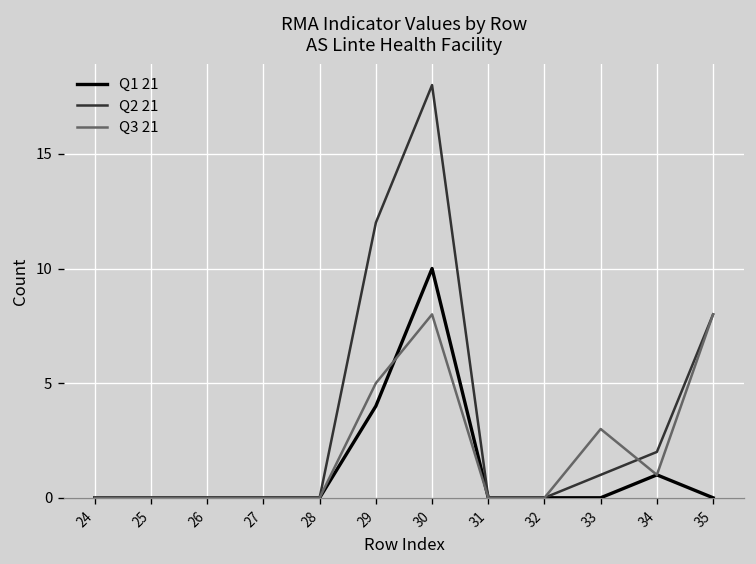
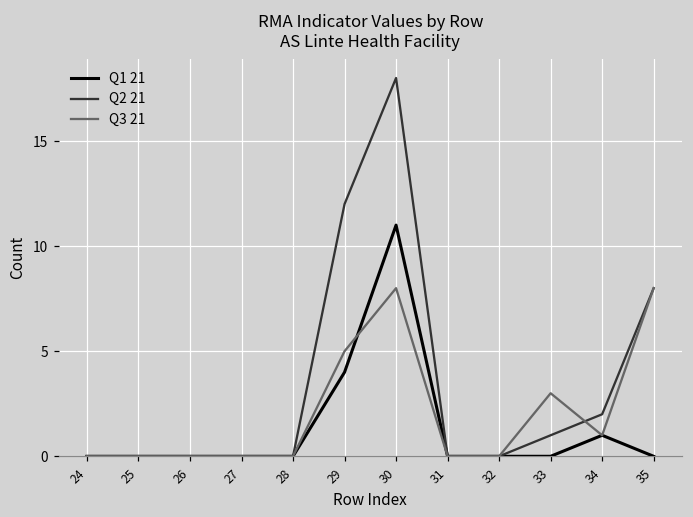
Q1 21, 30: 10 -> 11
